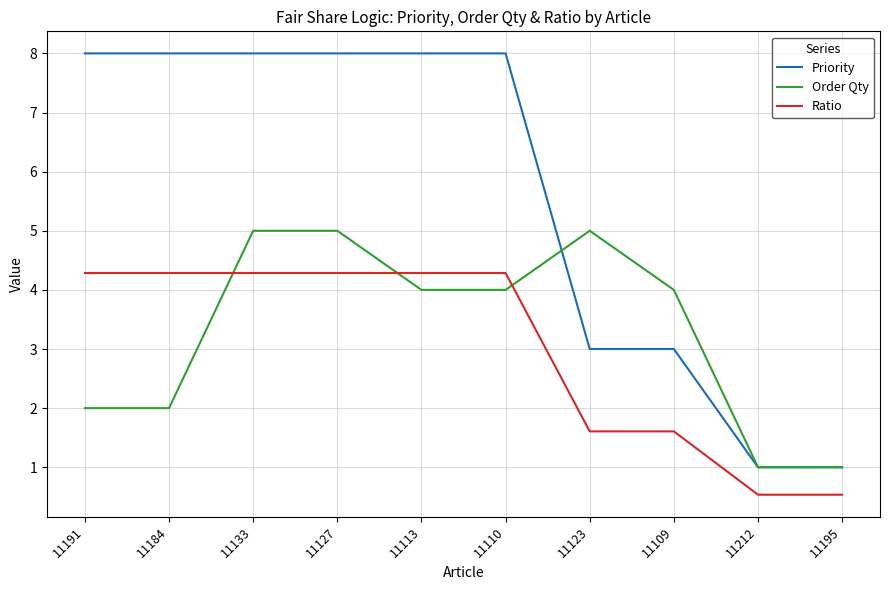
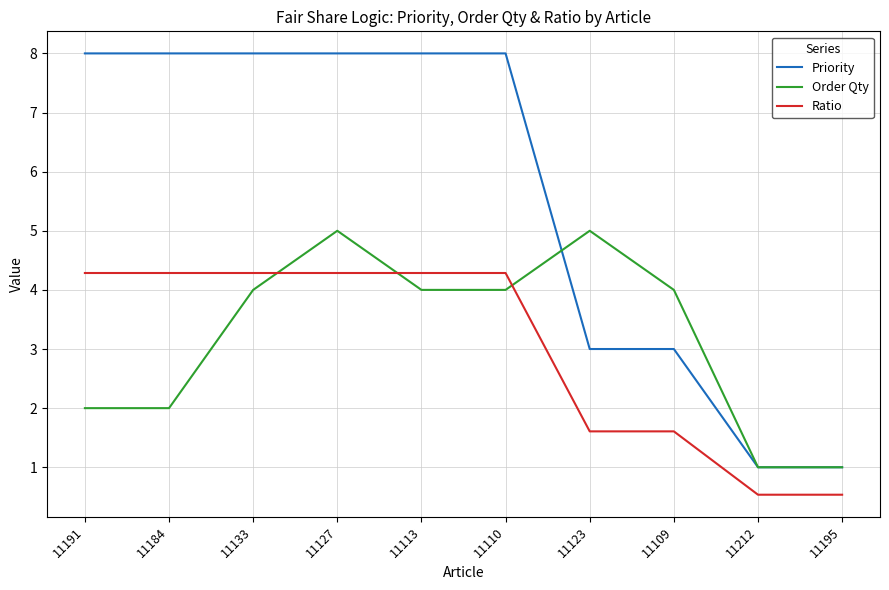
Order Qty, 11133: 5 -> 4
